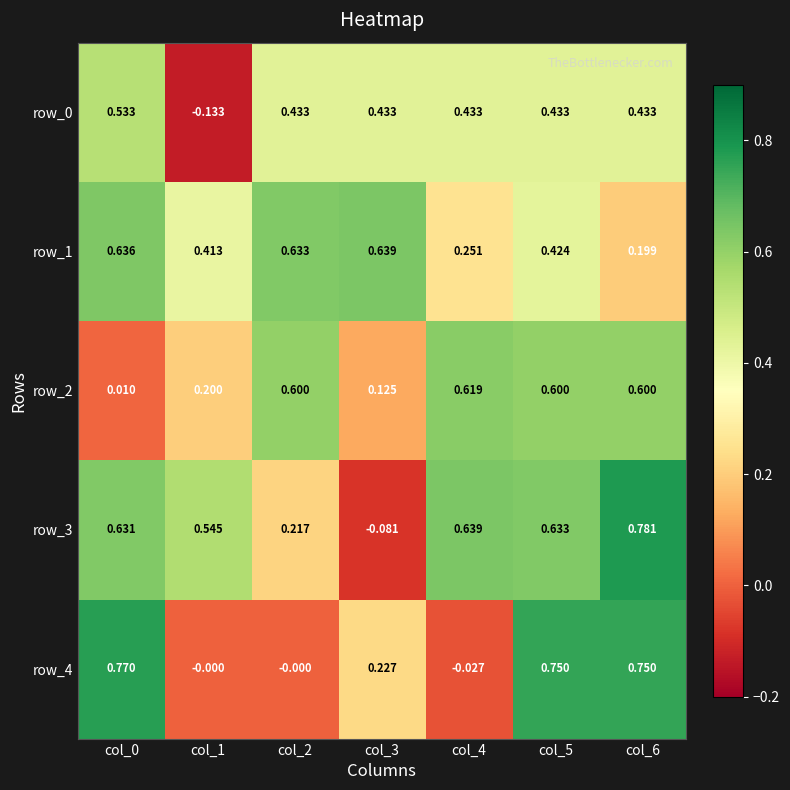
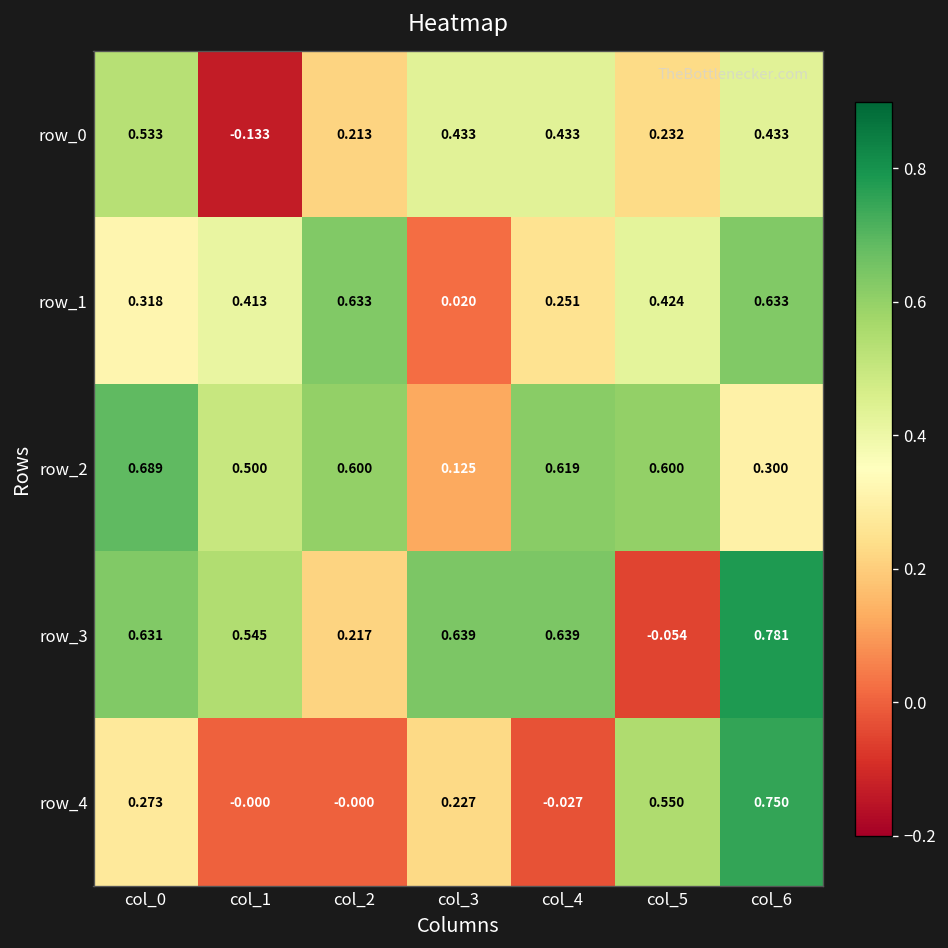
row_0, col_2: 0.433 -> 0.213
row_0, col_5: 0.433 -> 0.232
row_1, col_0: 0.636 -> 0.318
row_1, col_3: 0.639 -> 0.020
row_1, col_6: 0.199 -> 0.633
row_2, col_0: 0.010 -> 0.689
row_2, col_1: 0.200 -> 0.500
row_2, col_6: 0.600 -> 0.300
row_3, col_3: -0.081 -> 0.639
row_3, col_5: 0.633 -> -0.054
row_4, col_0: 0.770 -> 0.273
row_4, col_5: 0.750 -> 0.550
